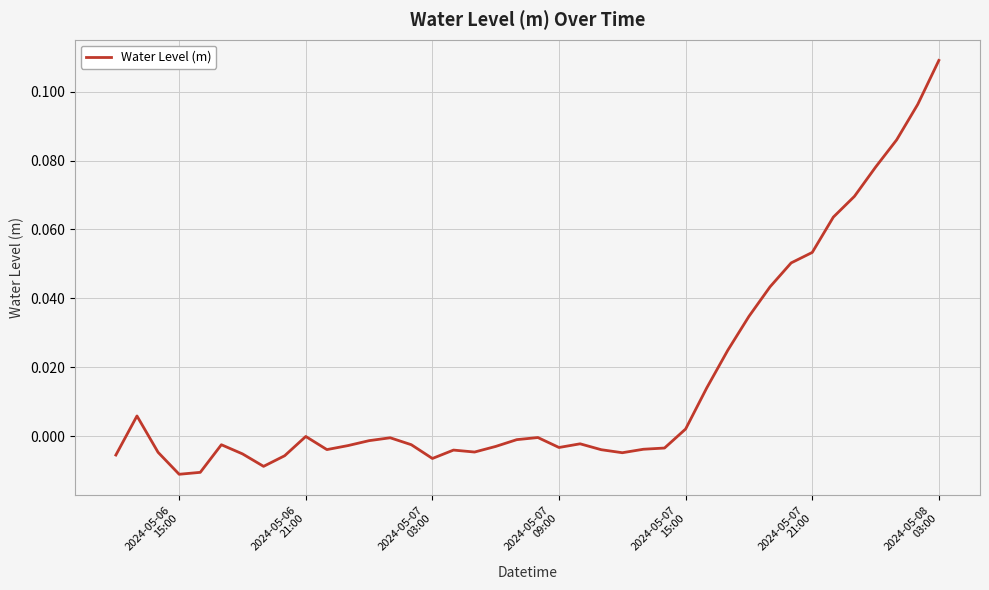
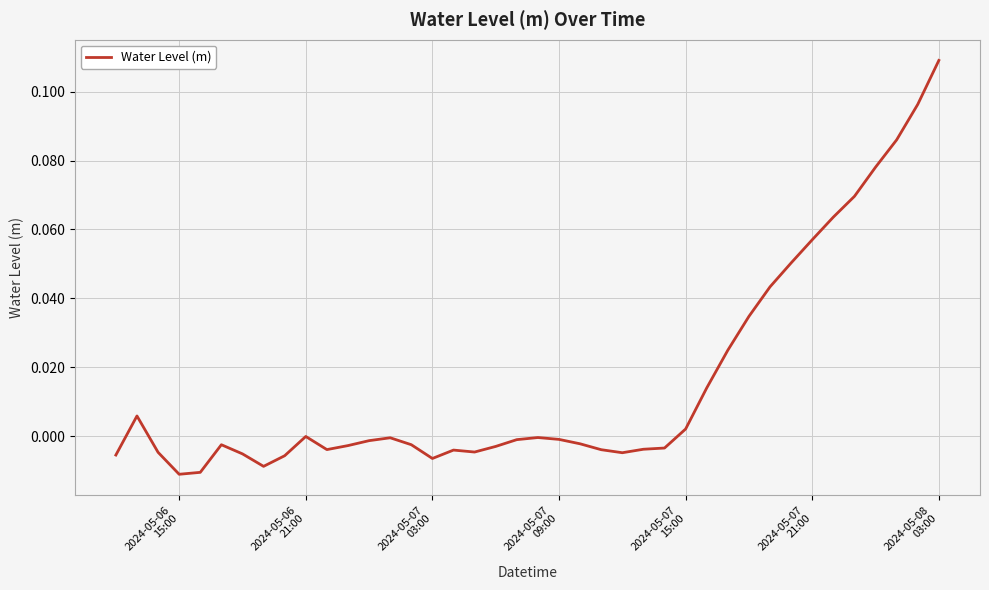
2024-05-07 09:00: -0.003 -> -0.001
2024-05-07 21:00: 0.053 -> 0.057
